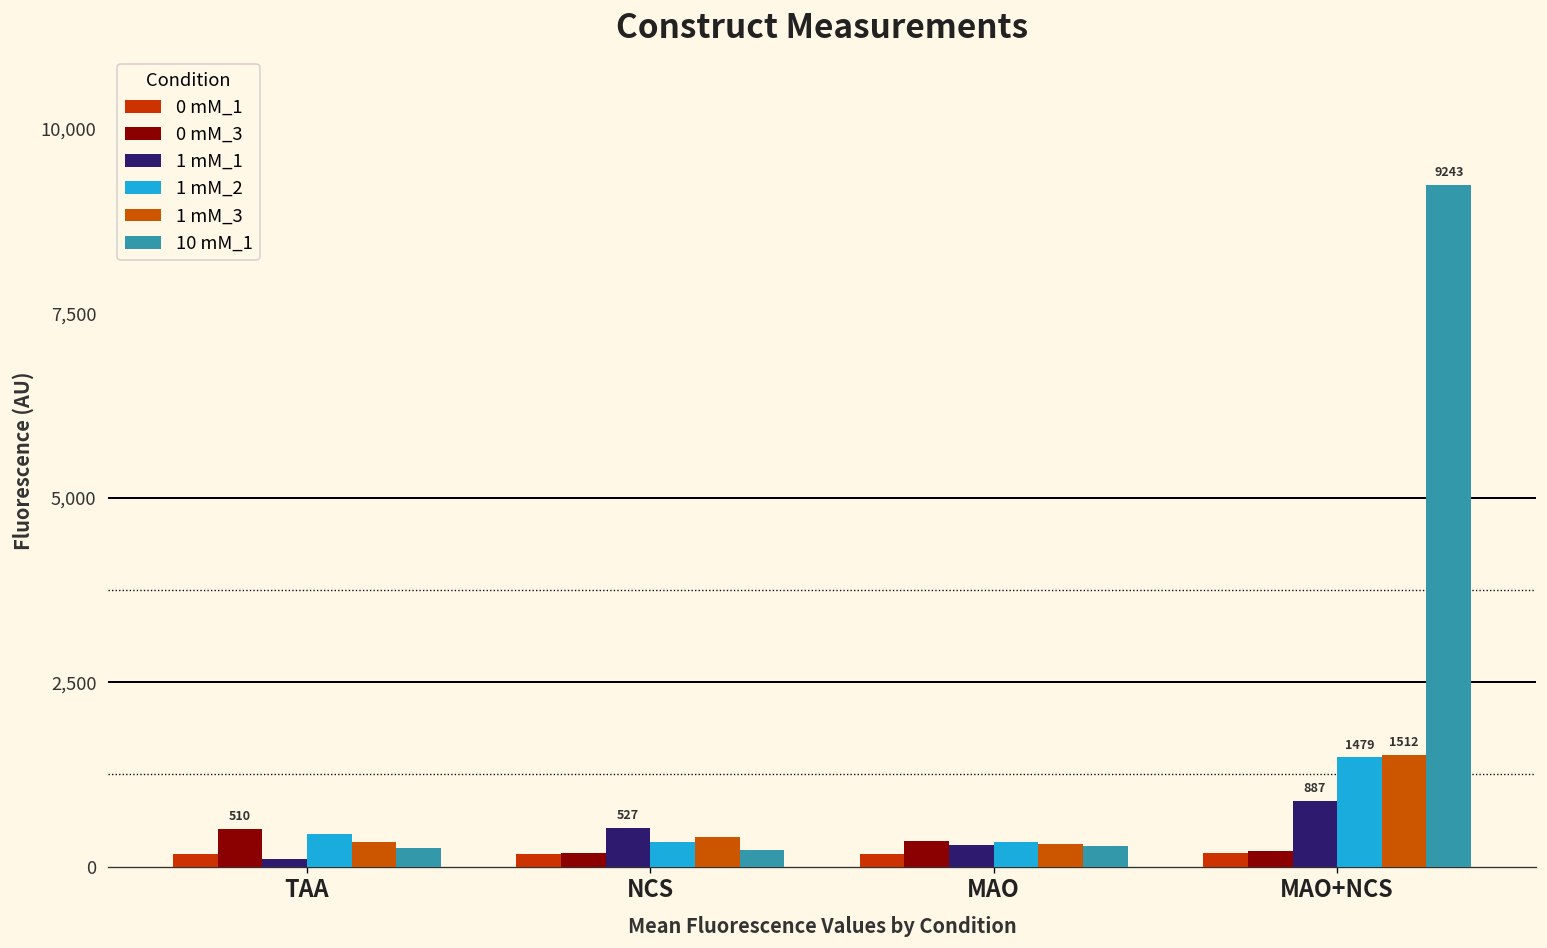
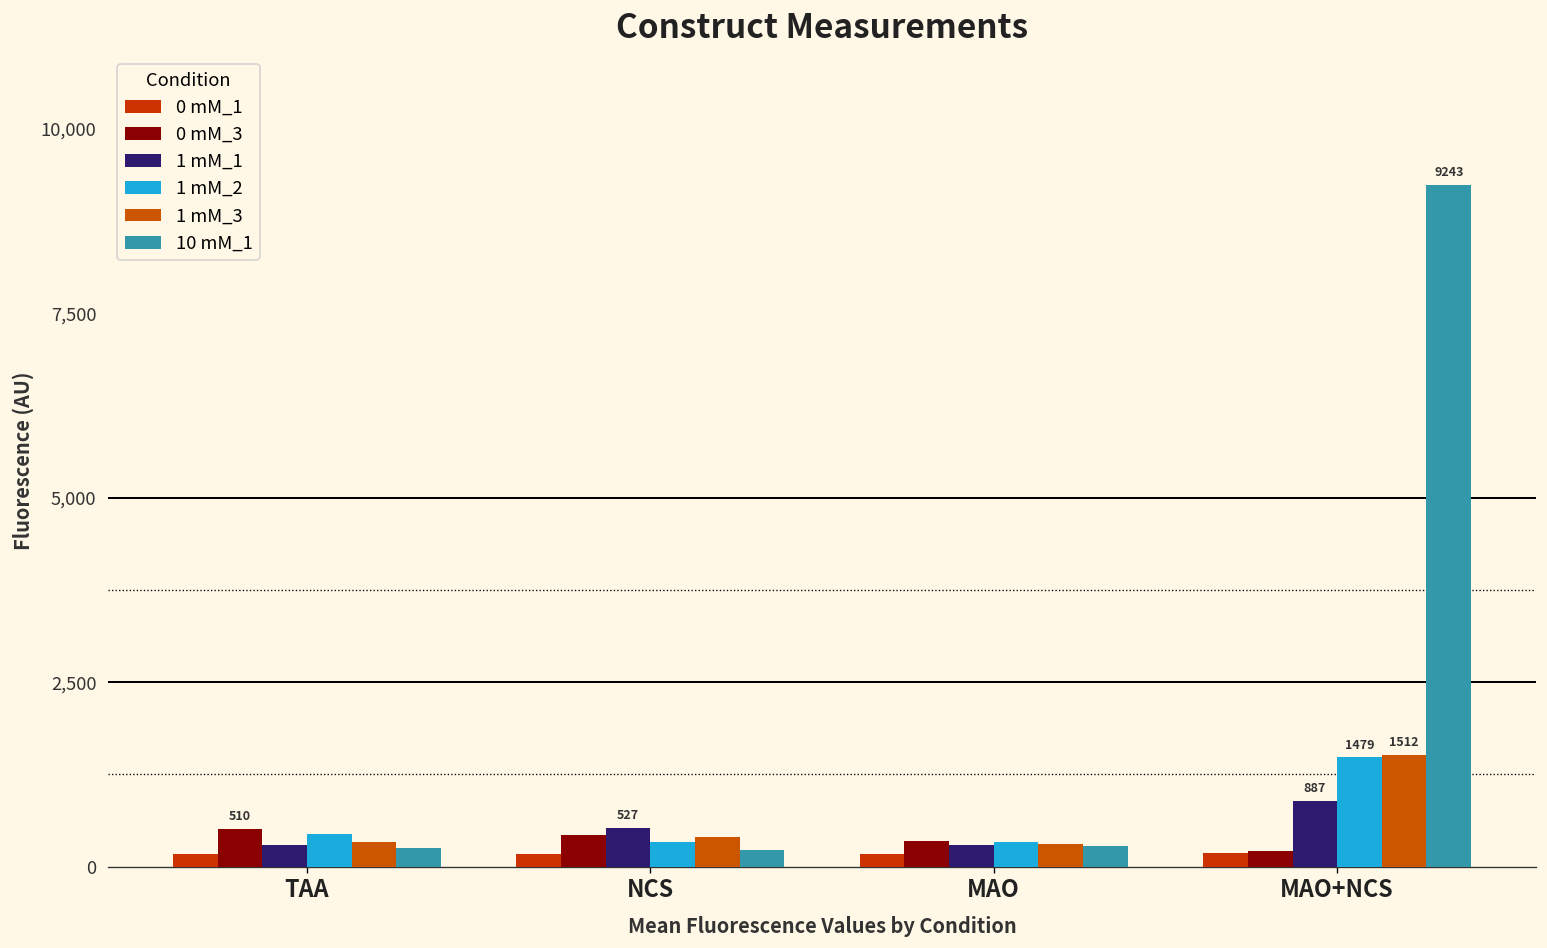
1 mM_1, TAA: 100 -> 300
0 mM_3, NCS: 200 -> 400
